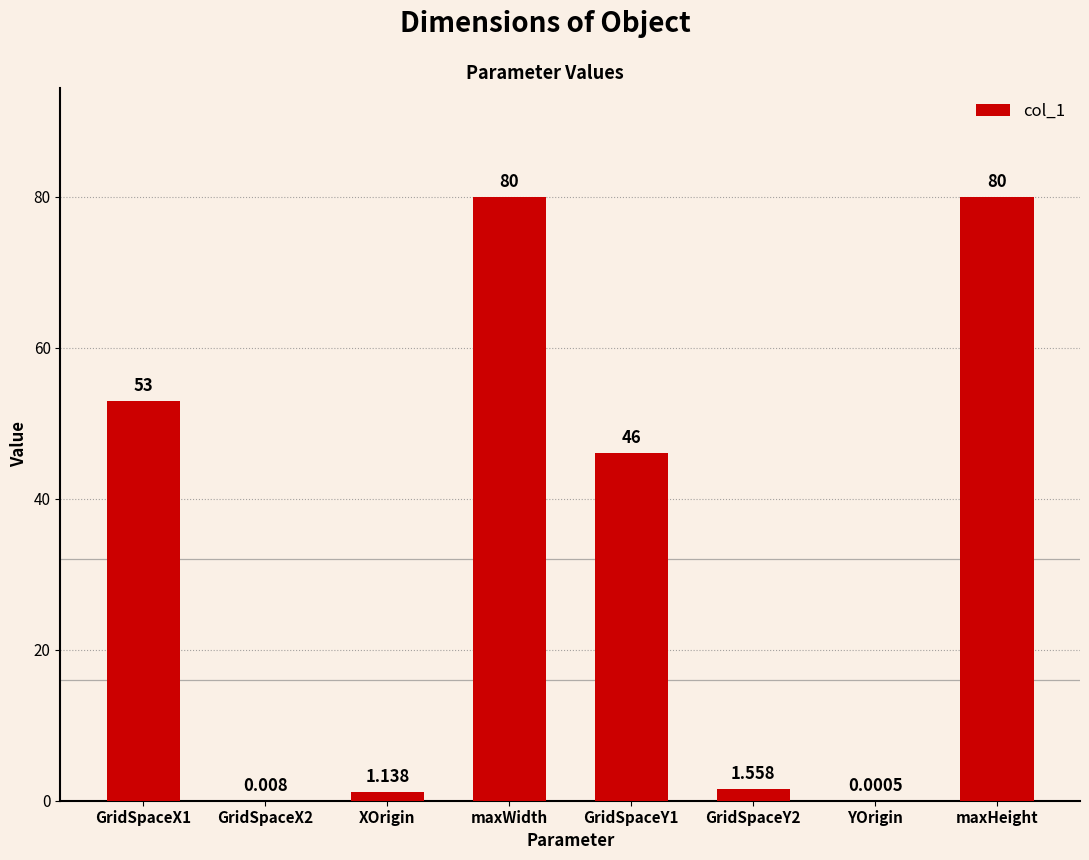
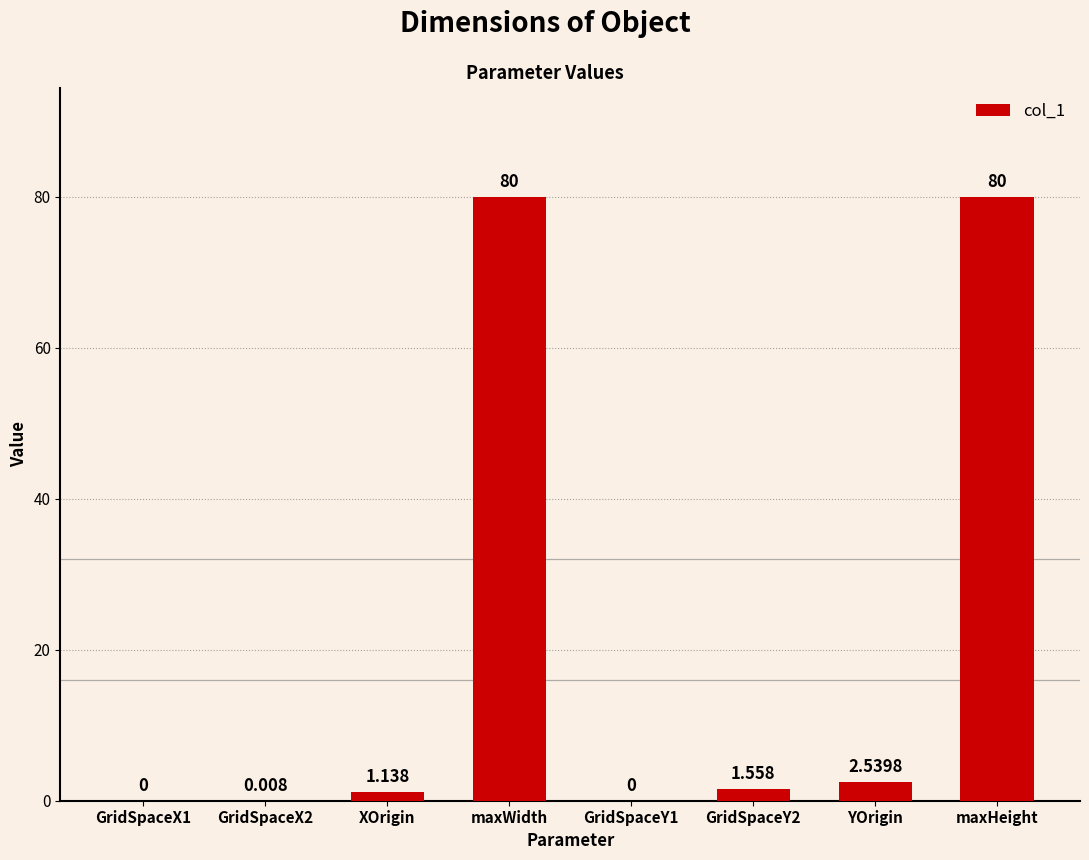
GridSpaceX1: 53 -> 0
GridSpaceY1: 46 -> 0
YOrigin: 0.0005 -> 2.5398
